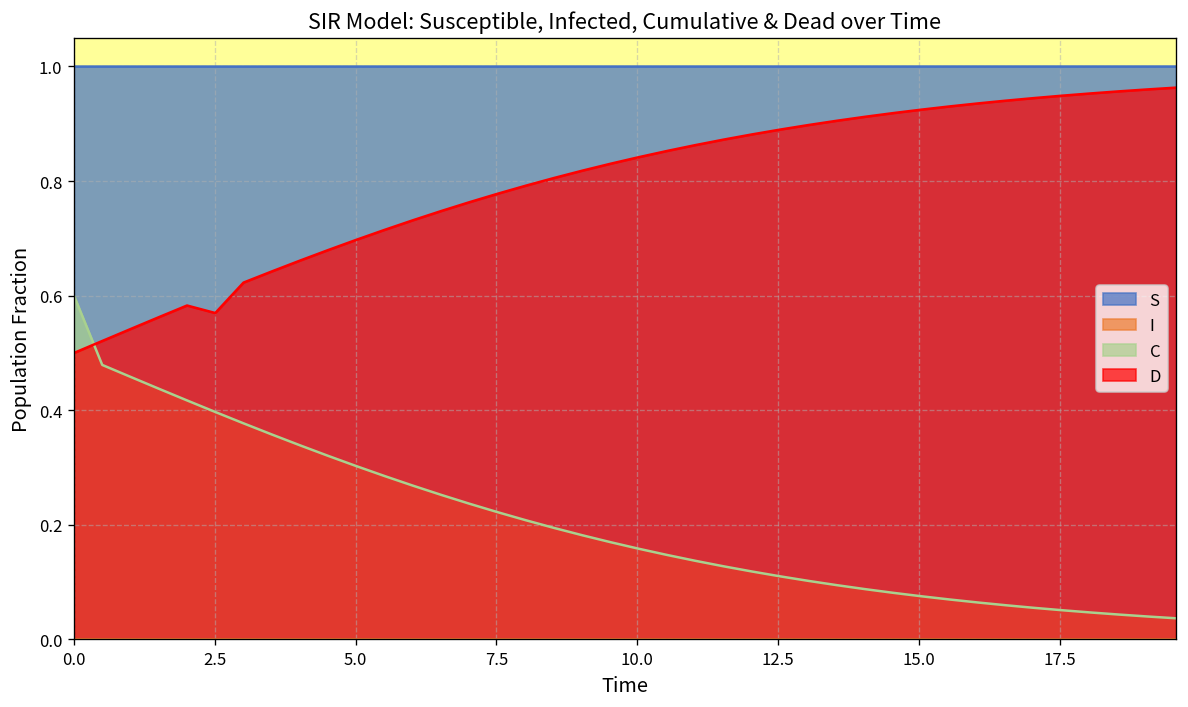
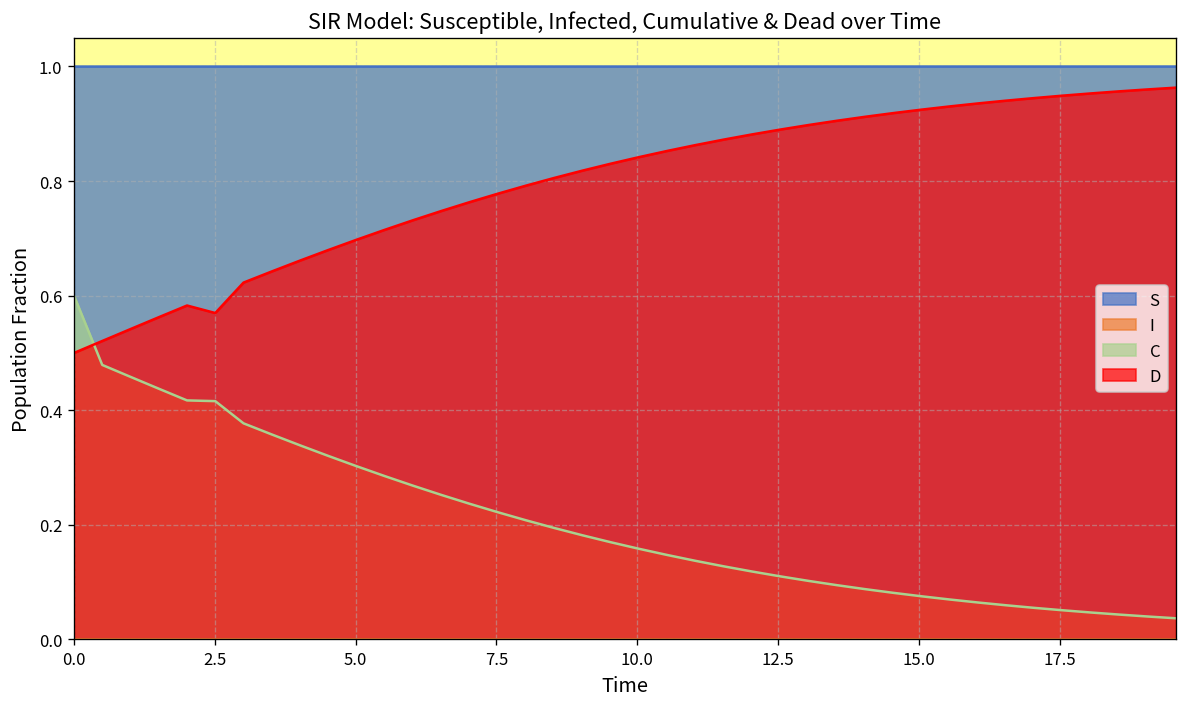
C, 2.5: 0.40 -> 0.42
